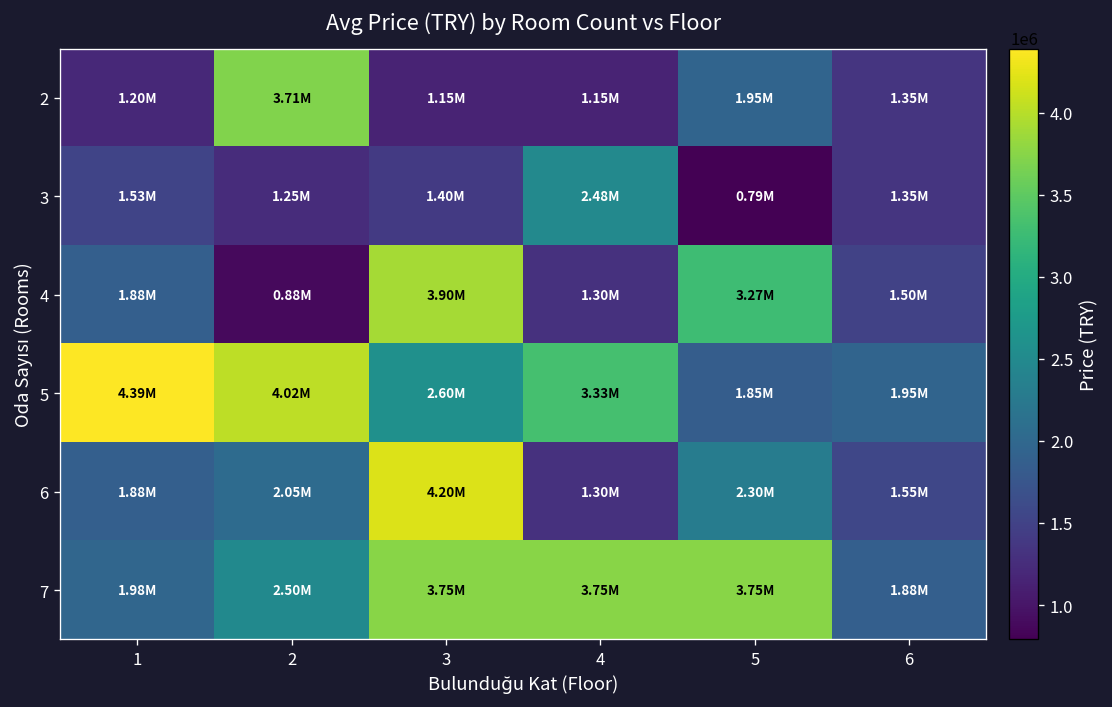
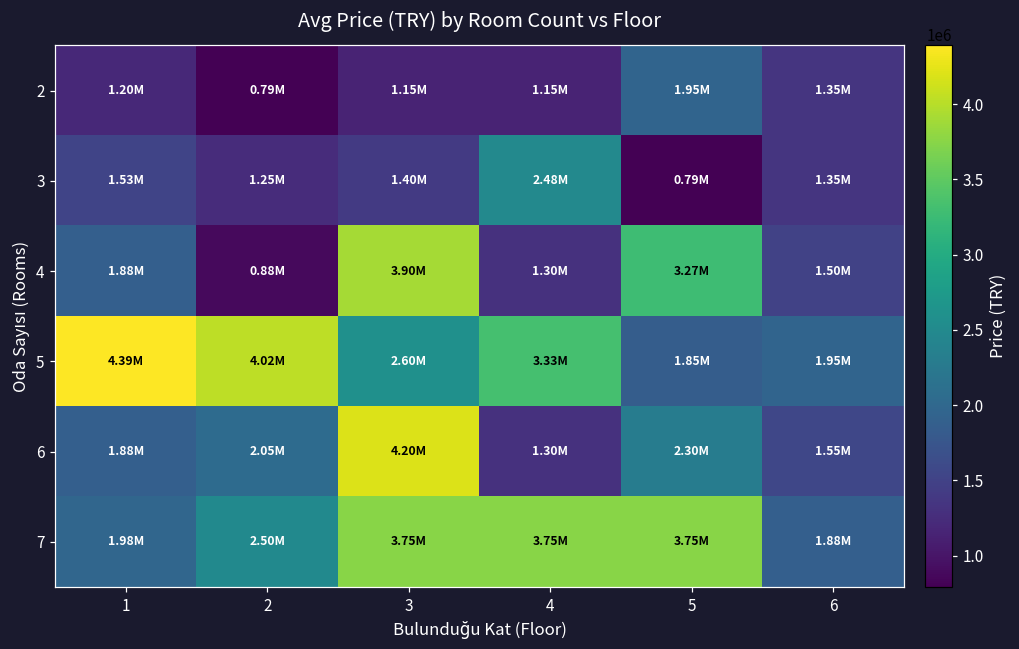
2, 2: 3.71M -> 0.79M
